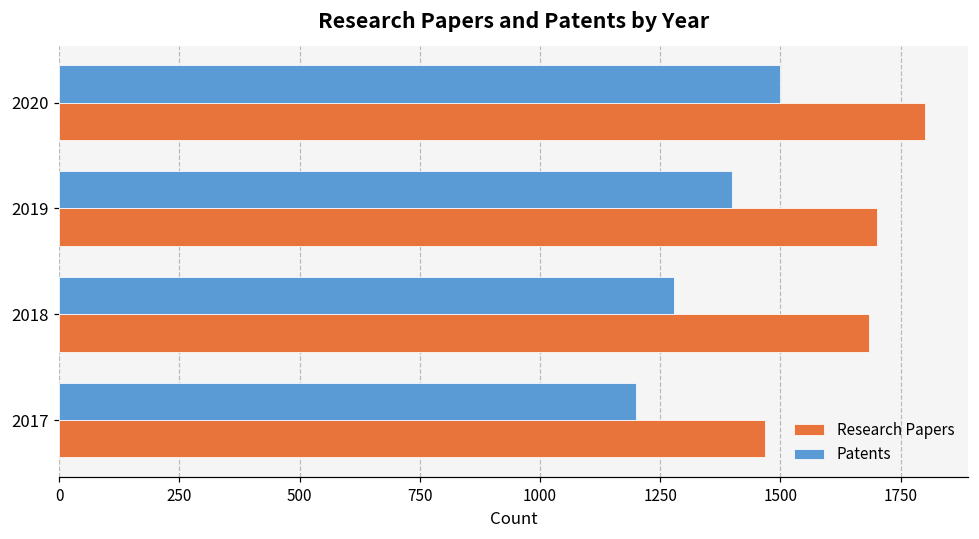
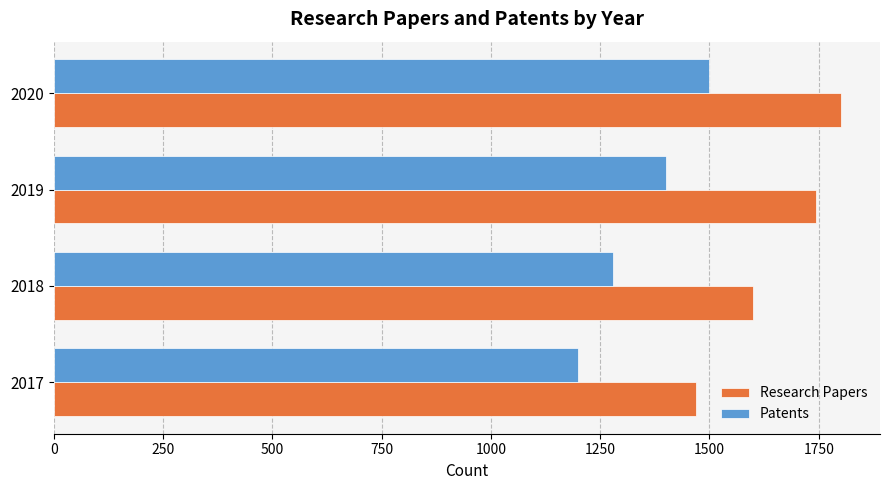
Research Papers, 2019: 1700 -> 1740
Research Papers, 2018: 1690 -> 1600
